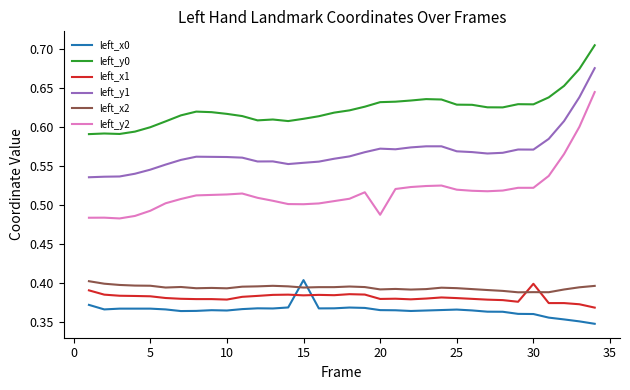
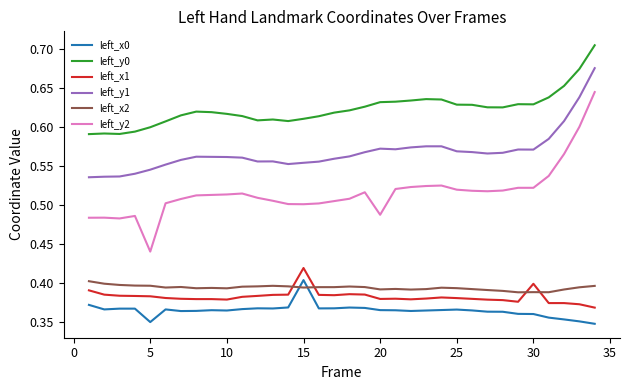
left_x0, 5: 0.37 -> 0.35
left_y2, 5: 0.49 -> 0.44
left_x1, 15: 0.38 -> 0.42
